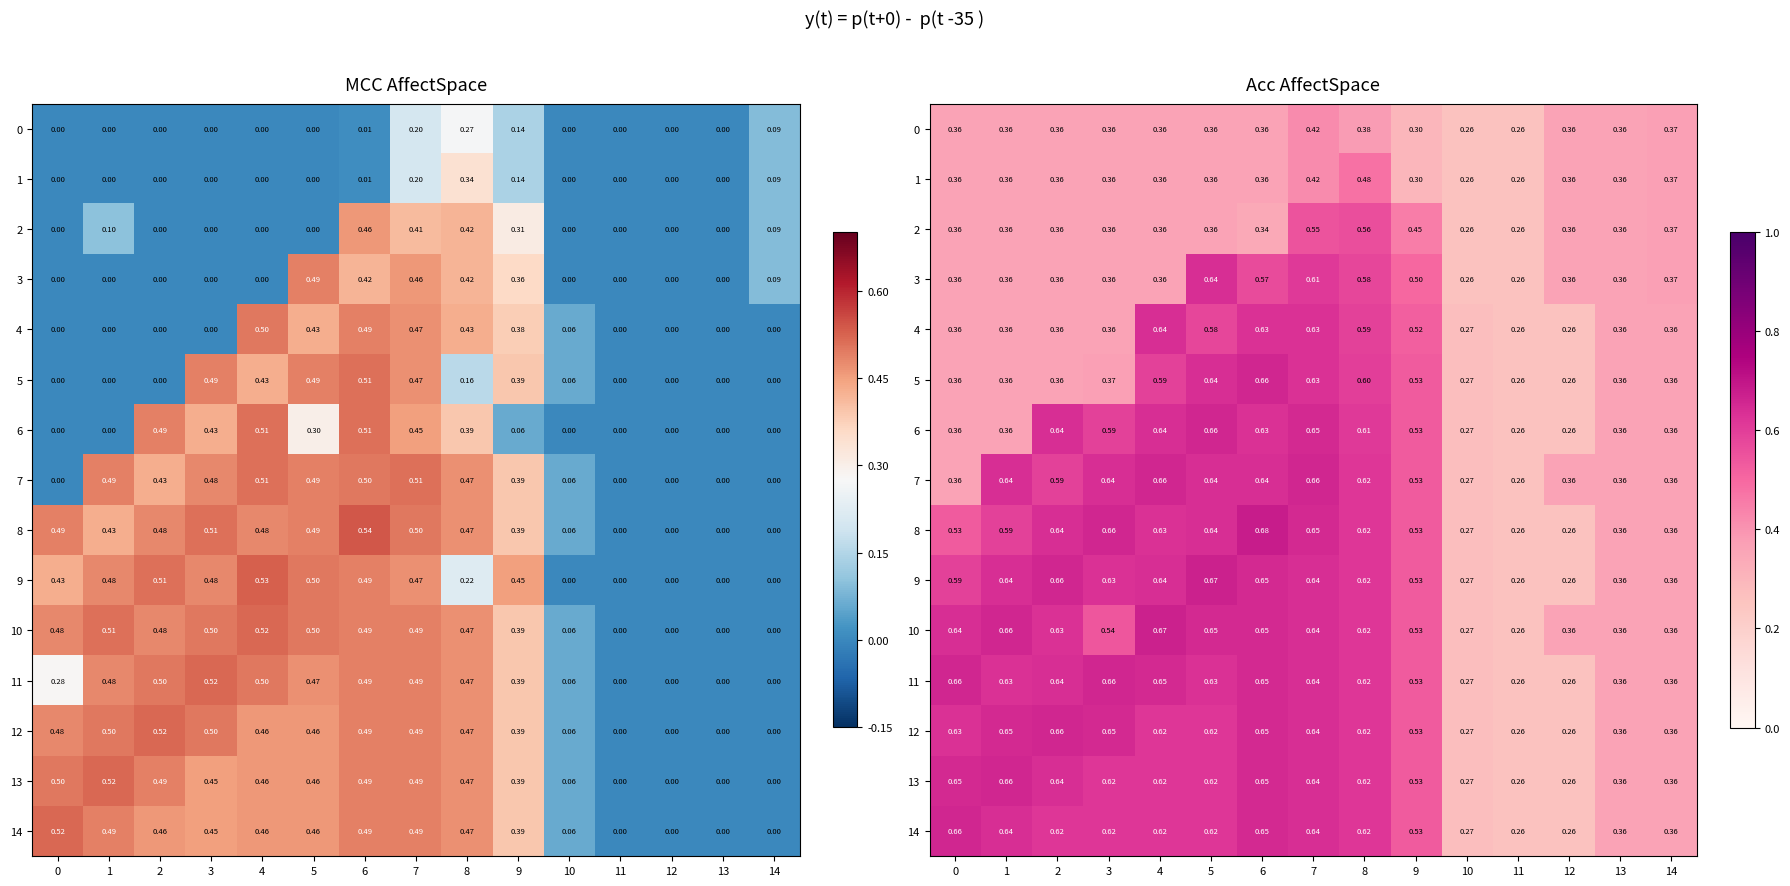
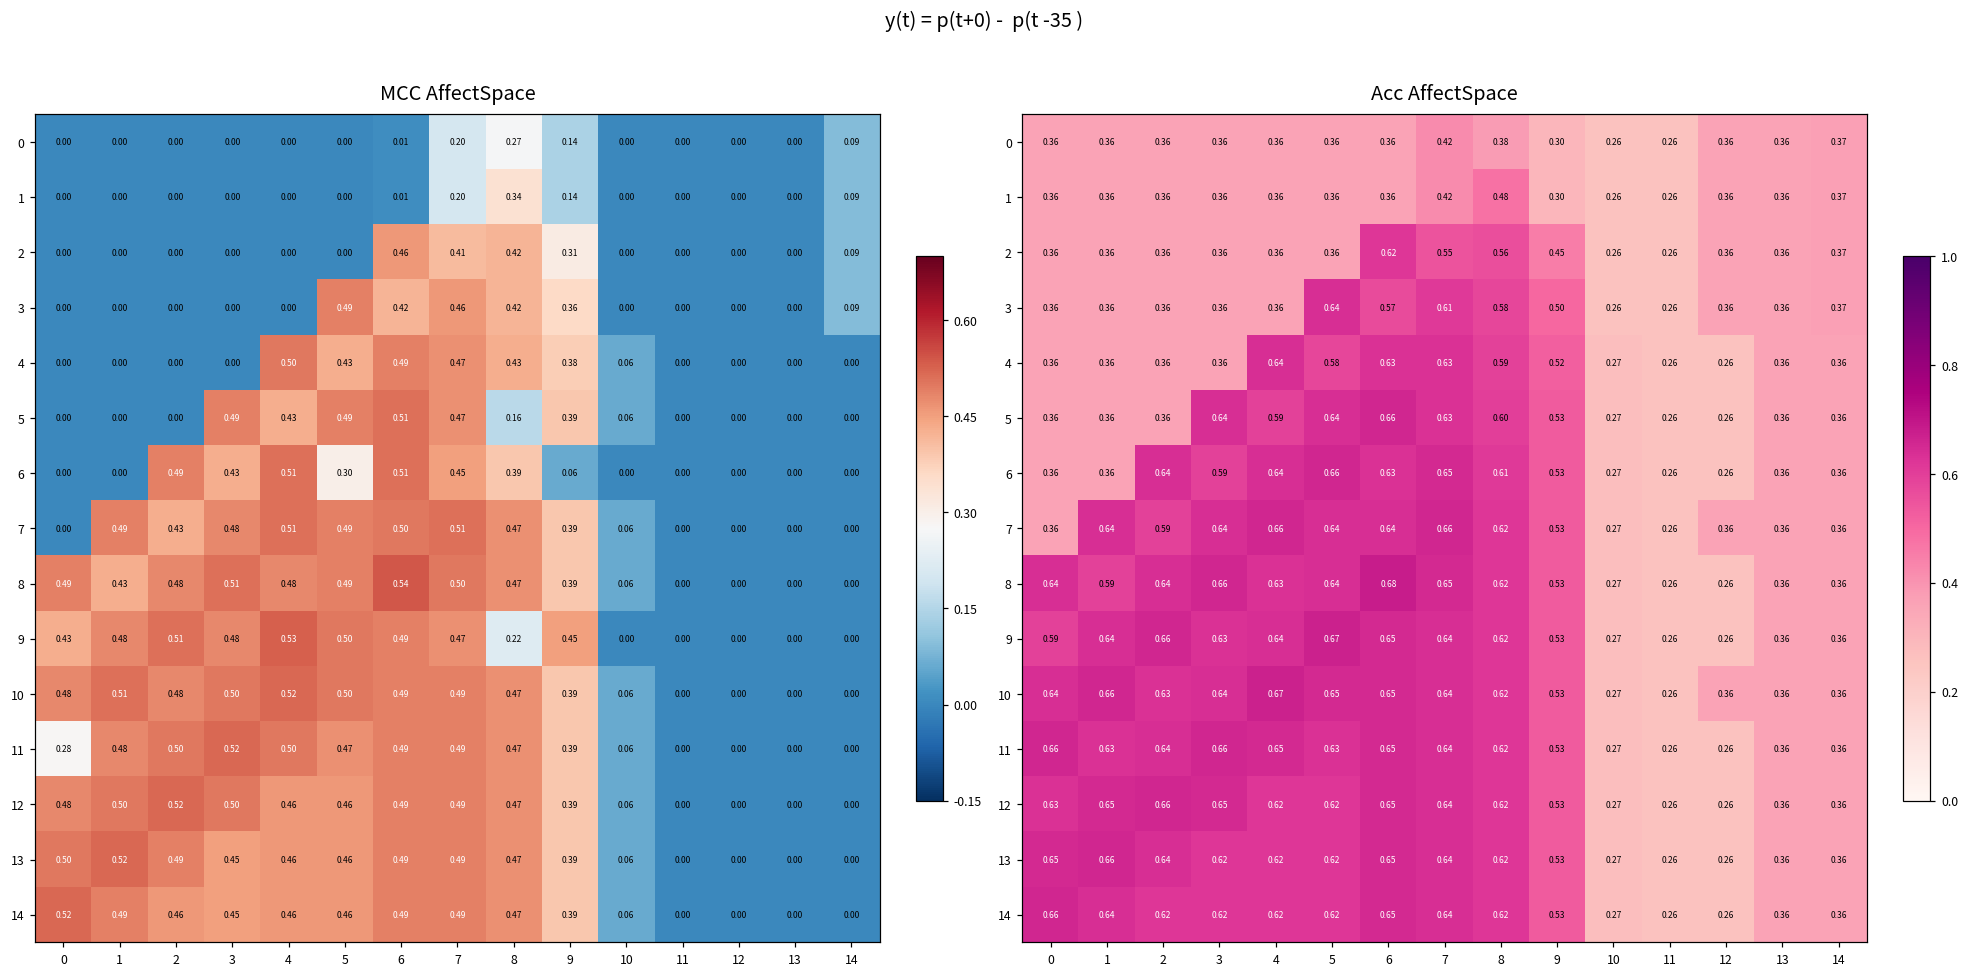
MCC AffectSpace, 2, 1: 0.10 -> 0.00
Acc AffectSpace, 2, 6: 0.34 -> 0.62
Acc AffectSpace, 5, 3: 0.37 -> 0.64
Acc AffectSpace, 8, 0: 0.53 -> 0.64
Acc AffectSpace, 10, 3: 0.54 -> 0.64
